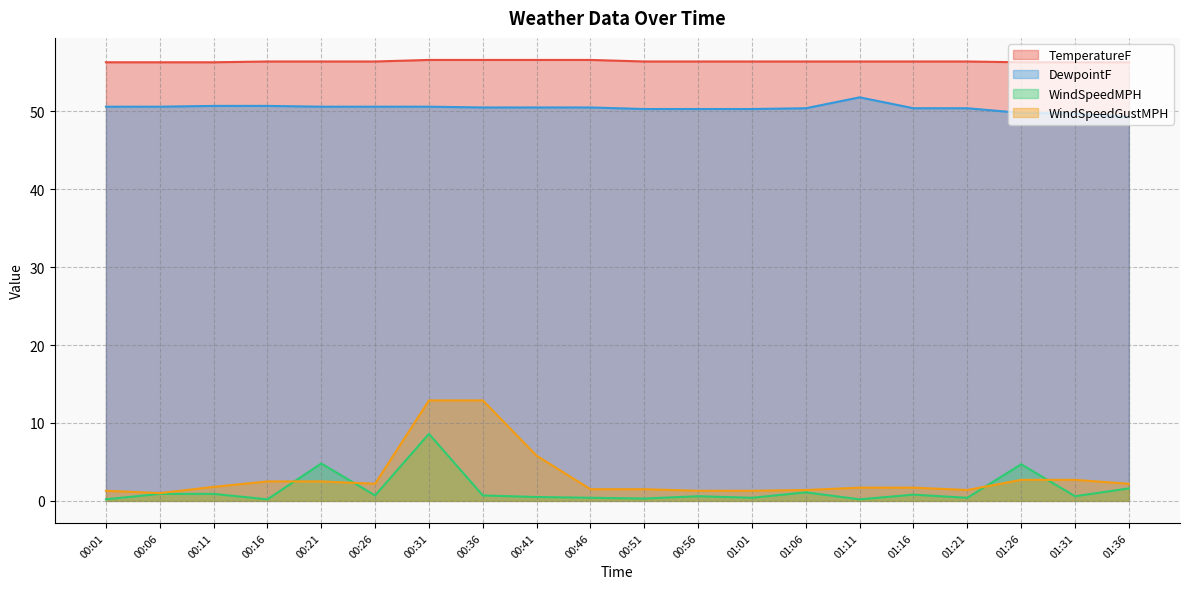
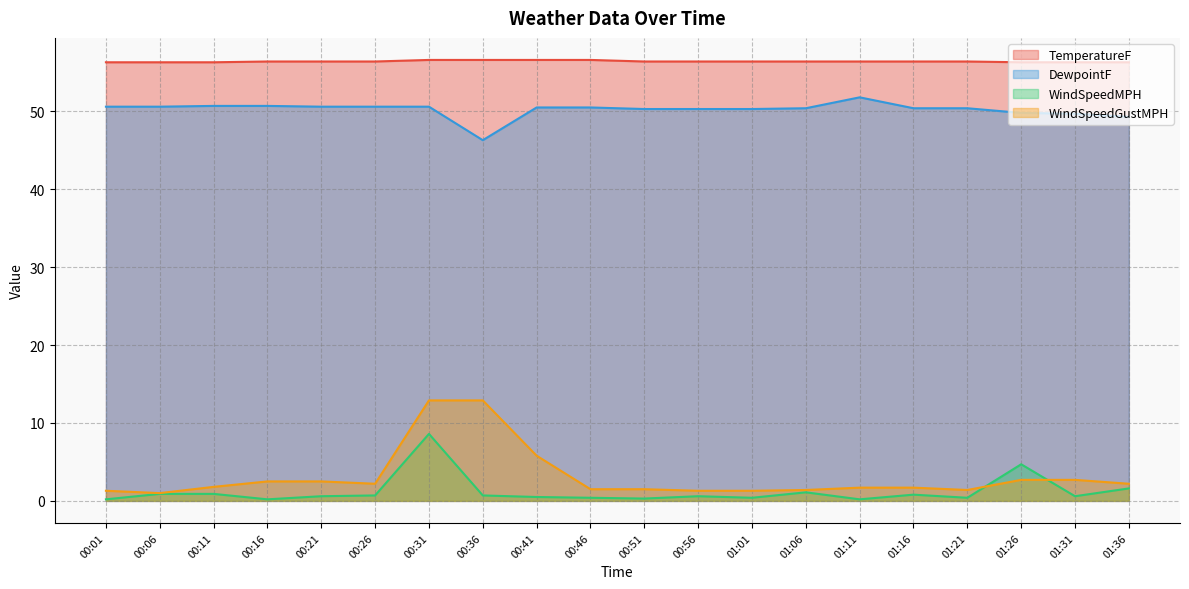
WindSpeedMPH, 00:21: 5 -> 1
DewpointF, 00:36: 51 -> 46
